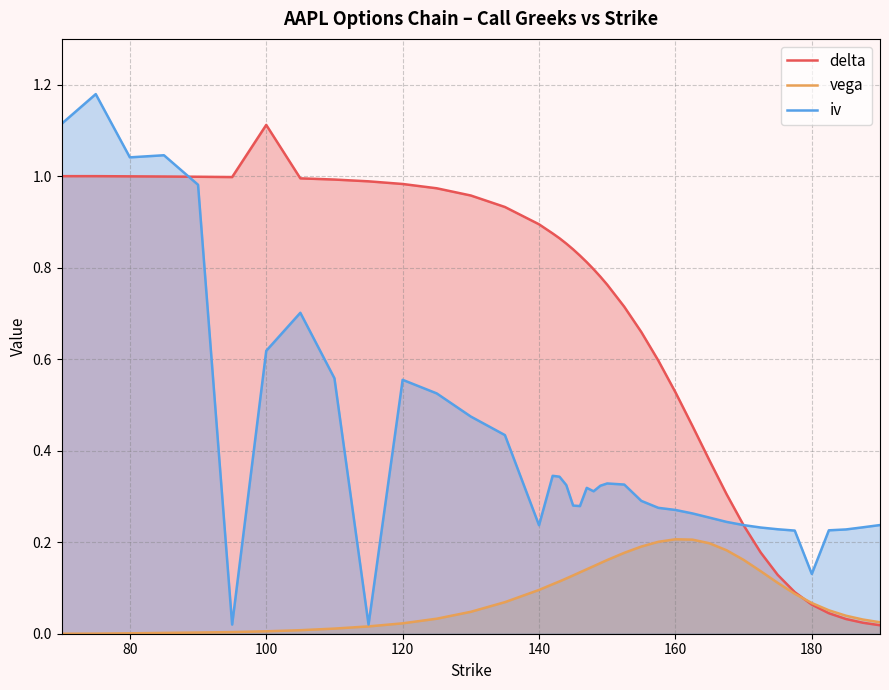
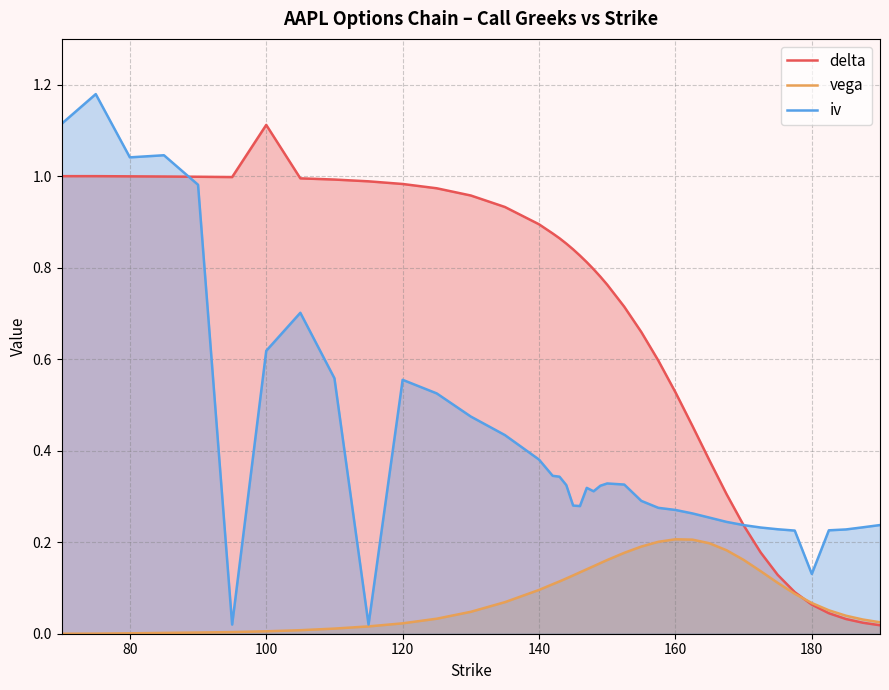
iv, 140: 0.24 -> 0.38
